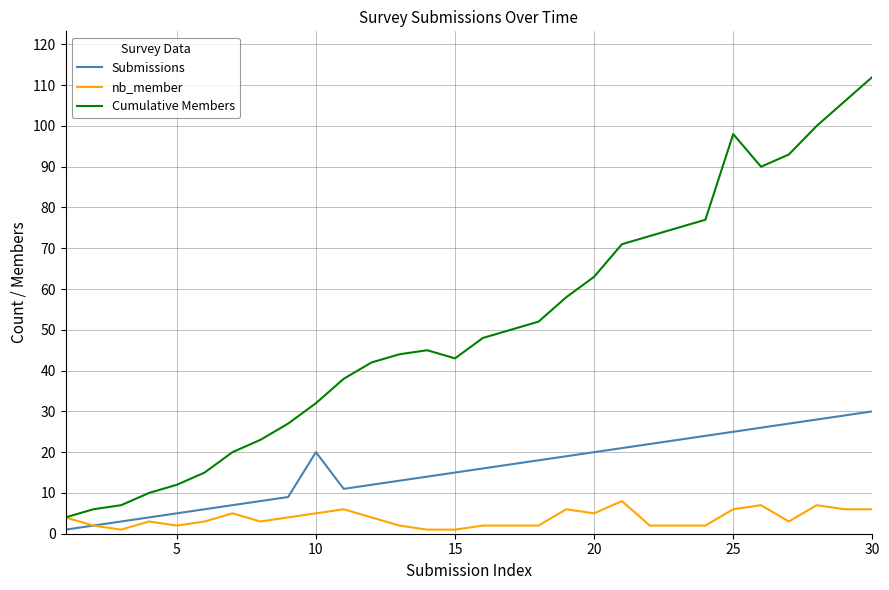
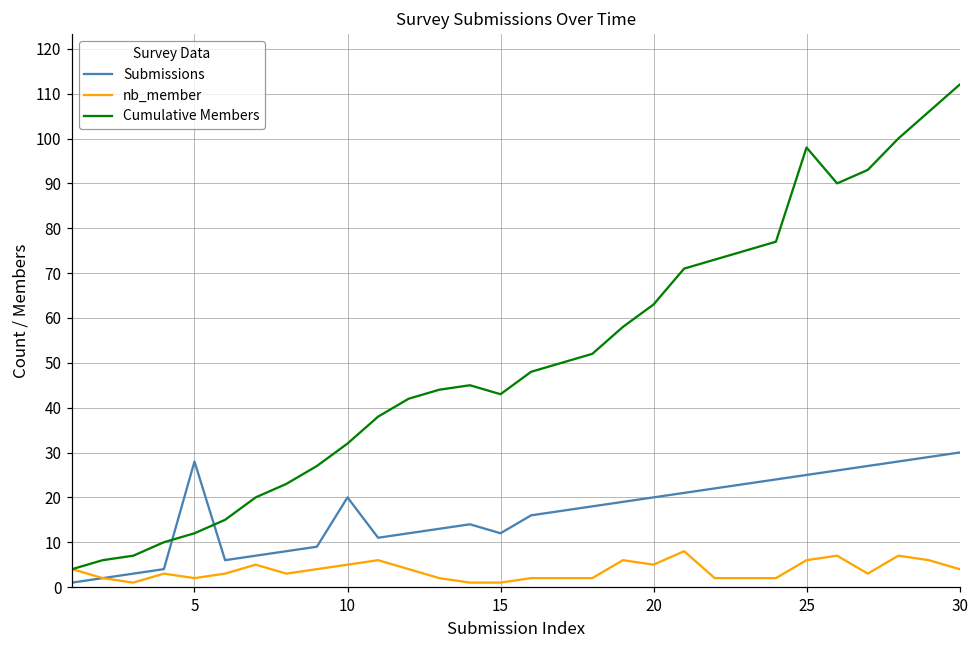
Submissions, 5: 5 -> 28
Submissions, 15: 15 -> 12
nb_member, 30: 6 -> 4
